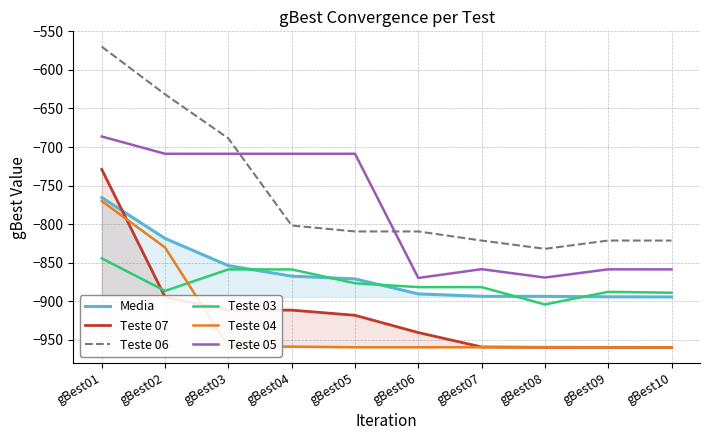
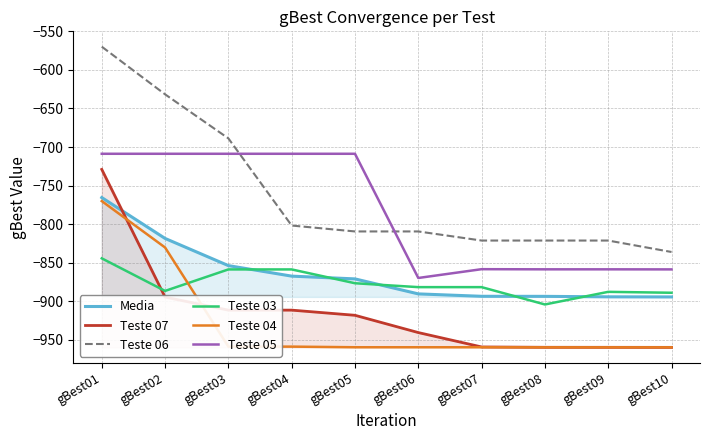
Teste 05, gBest01: -690 -> -710
Teste 06, gBest08: -830 -> -820
Teste 05, gBest08: -870 -> -860
Teste 06, gBest10: -820 -> -840
